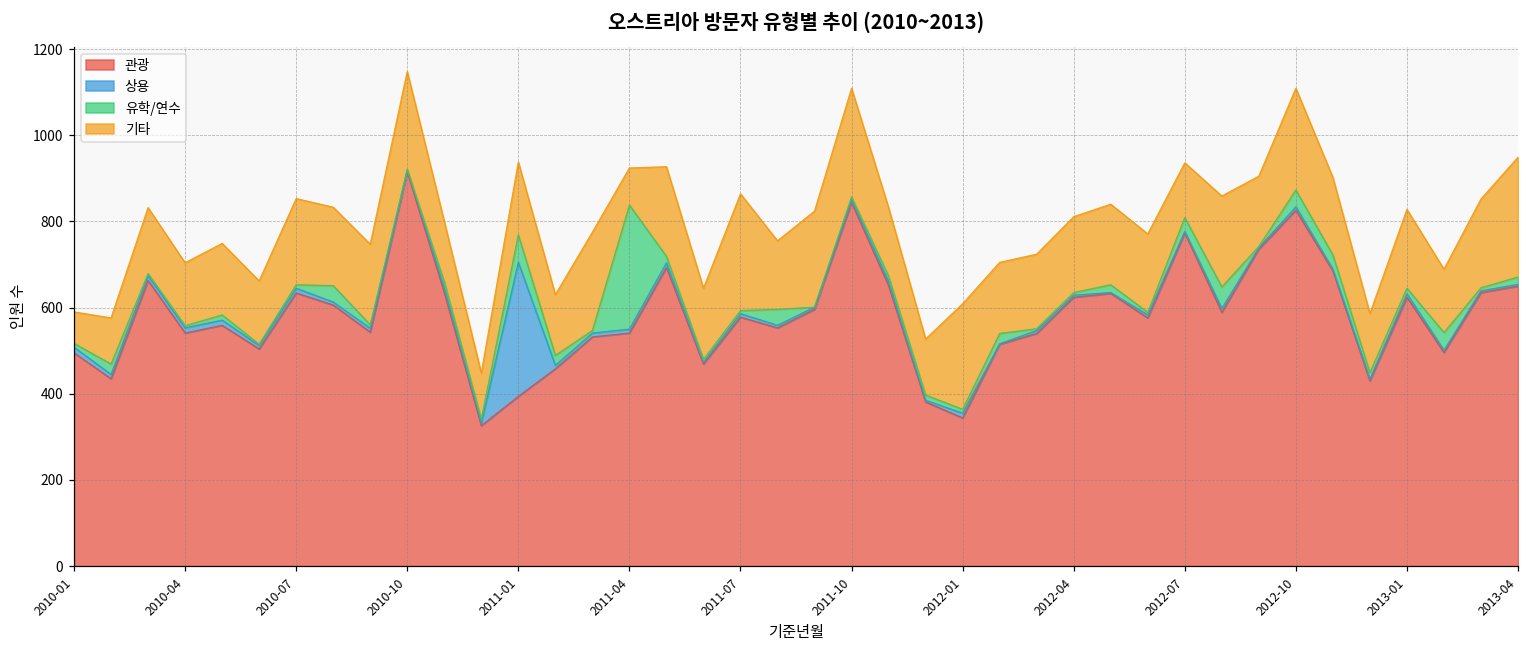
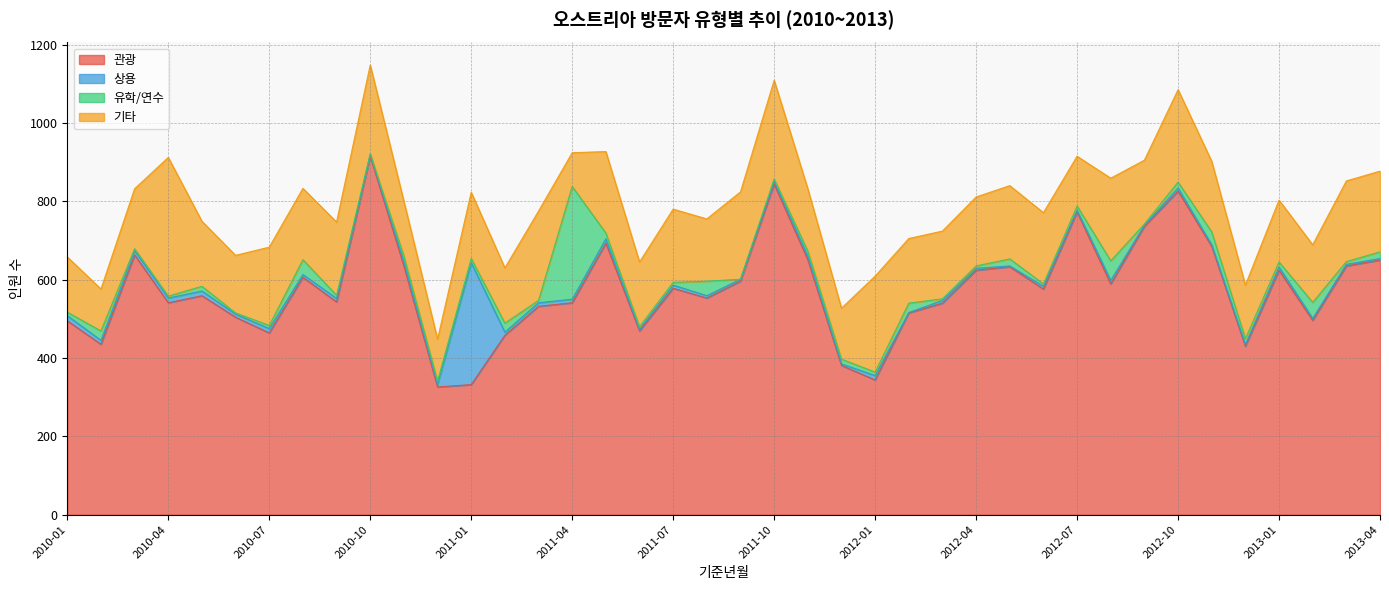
기타, 2010-01: 70 -> 140
기타, 2010-04: 150 -> 350
관광, 2010-07: 630 -> 460
관광, 2011-01: 390 -> 330
유학/연수, 2011-01: 60 -> 10
기타, 2011-07: 270 -> 190
유학/연수, 2012-07: 30 -> 10
유학/연수, 2012-10: 40 -> 20
기타, 2013-01: 180 -> 160
기타, 2013-04: 280 -> 210
